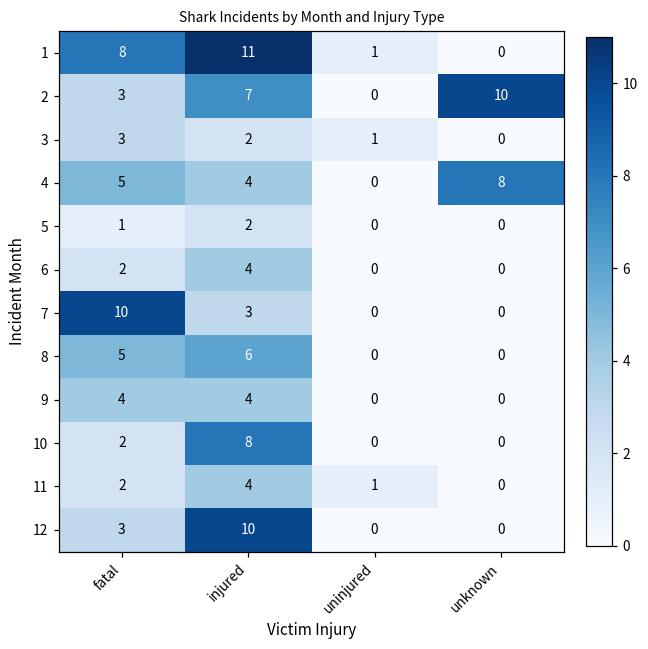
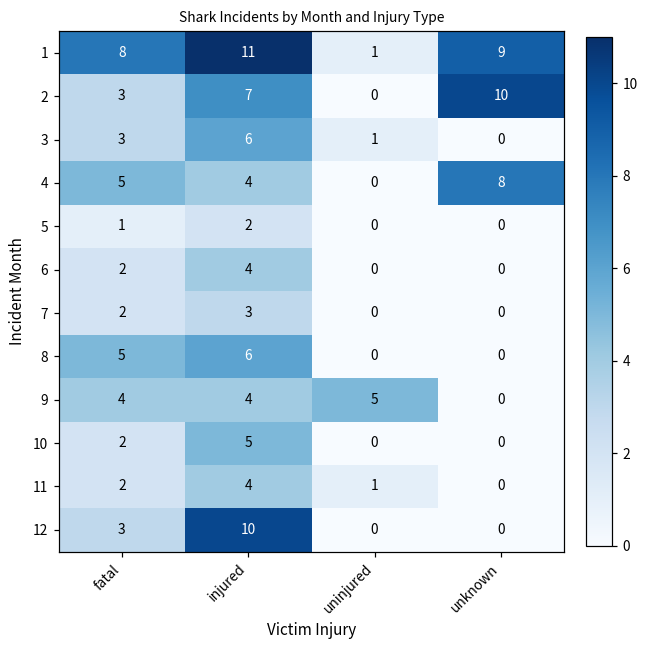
1, unknown: 0 -> 9
3, injured: 2 -> 6
7, fatal: 10 -> 2
9, uninjured: 0 -> 5
10, injured: 8 -> 5
